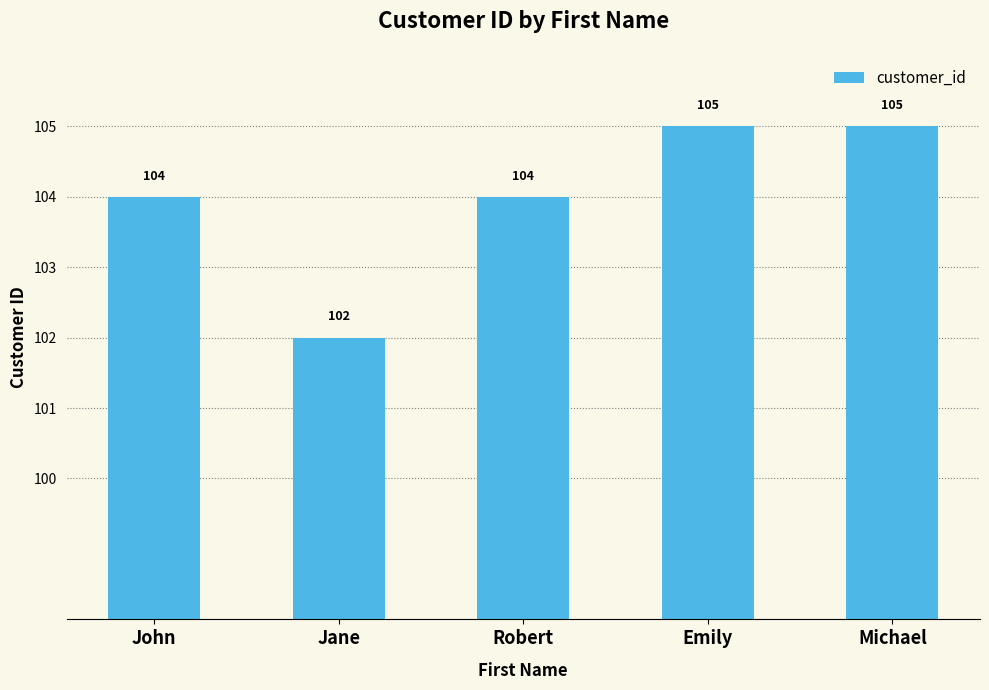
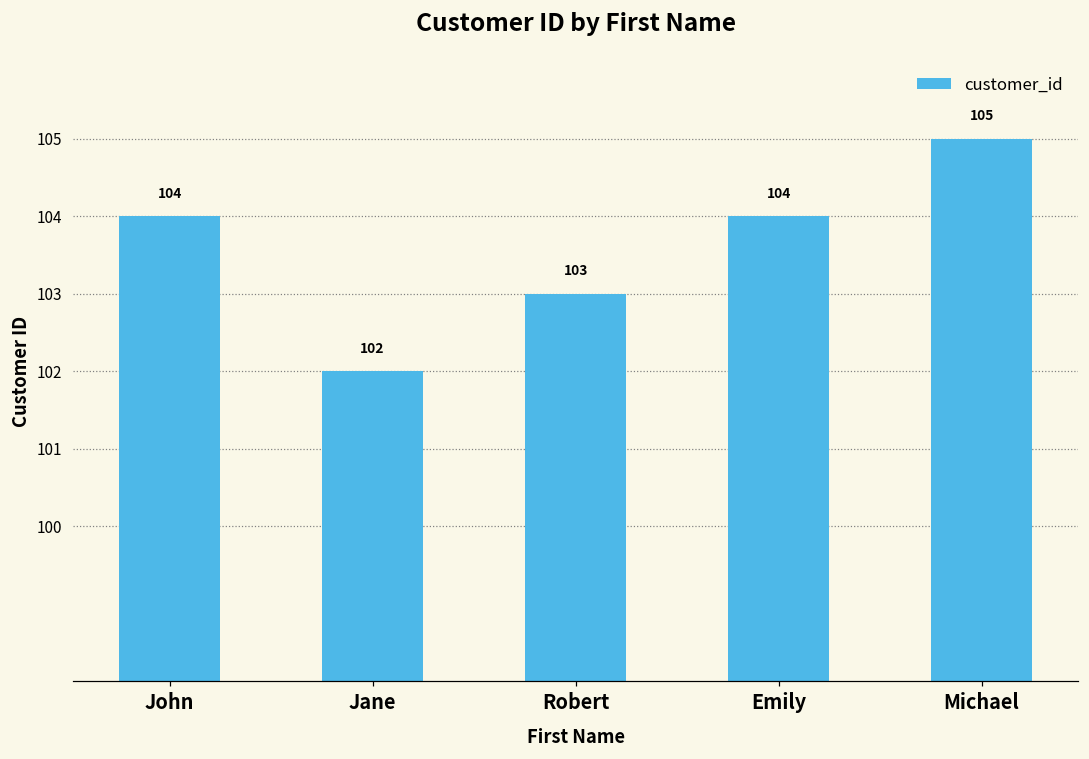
Robert: 104 -> 103
Emily: 105 -> 104
